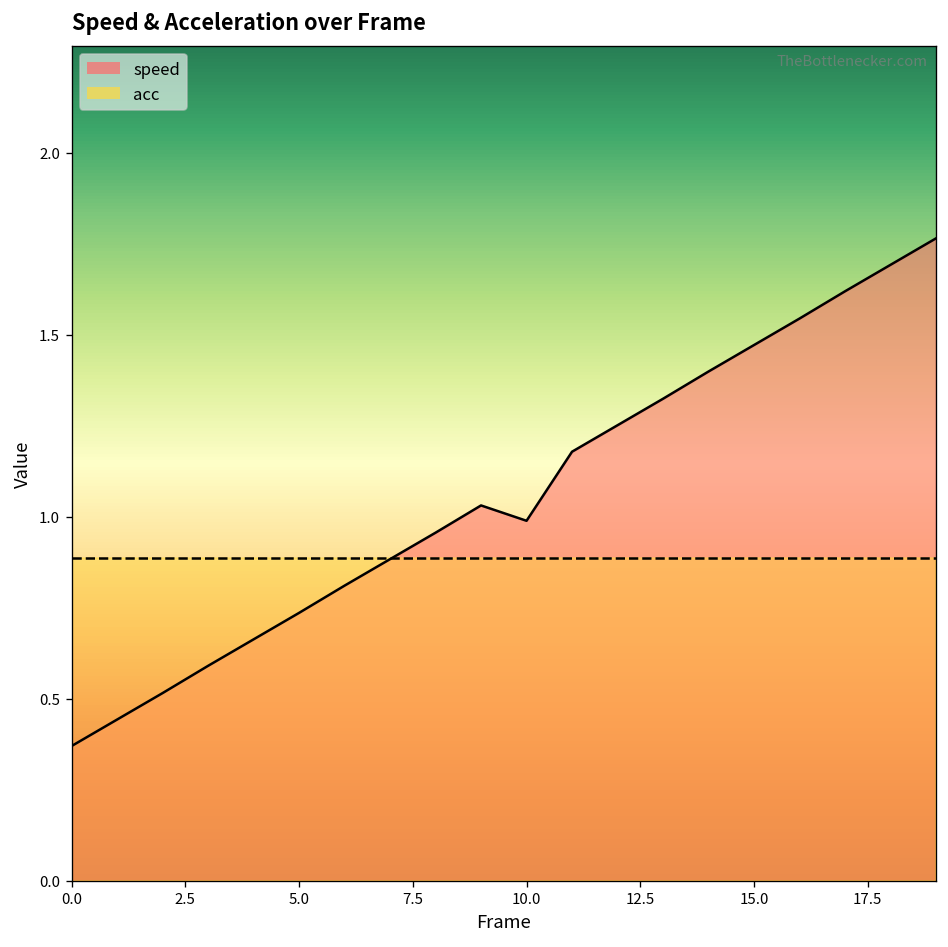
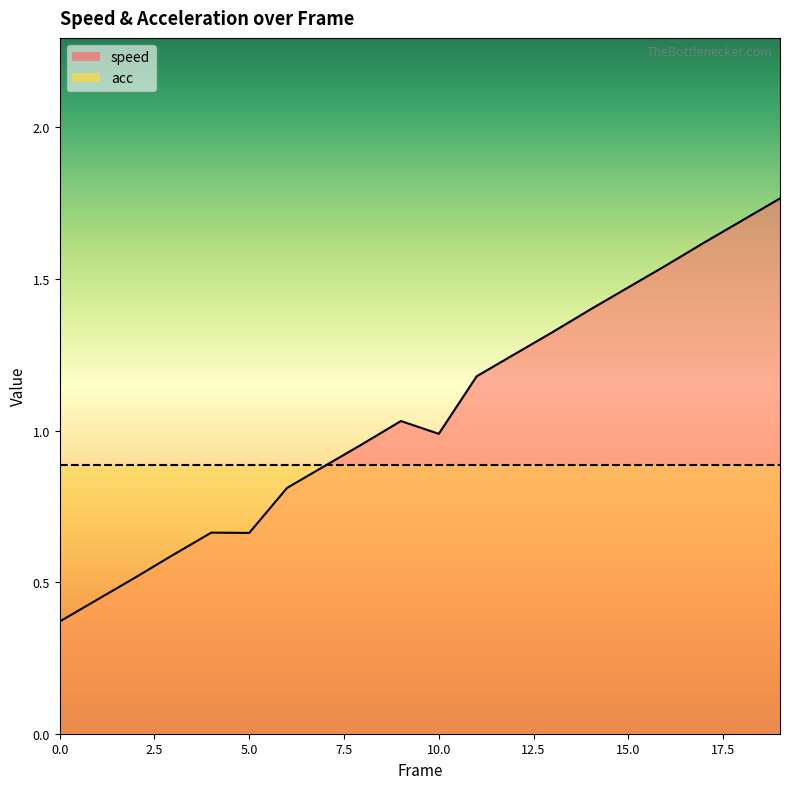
speed, 5.0: 0.74 -> 0.66
